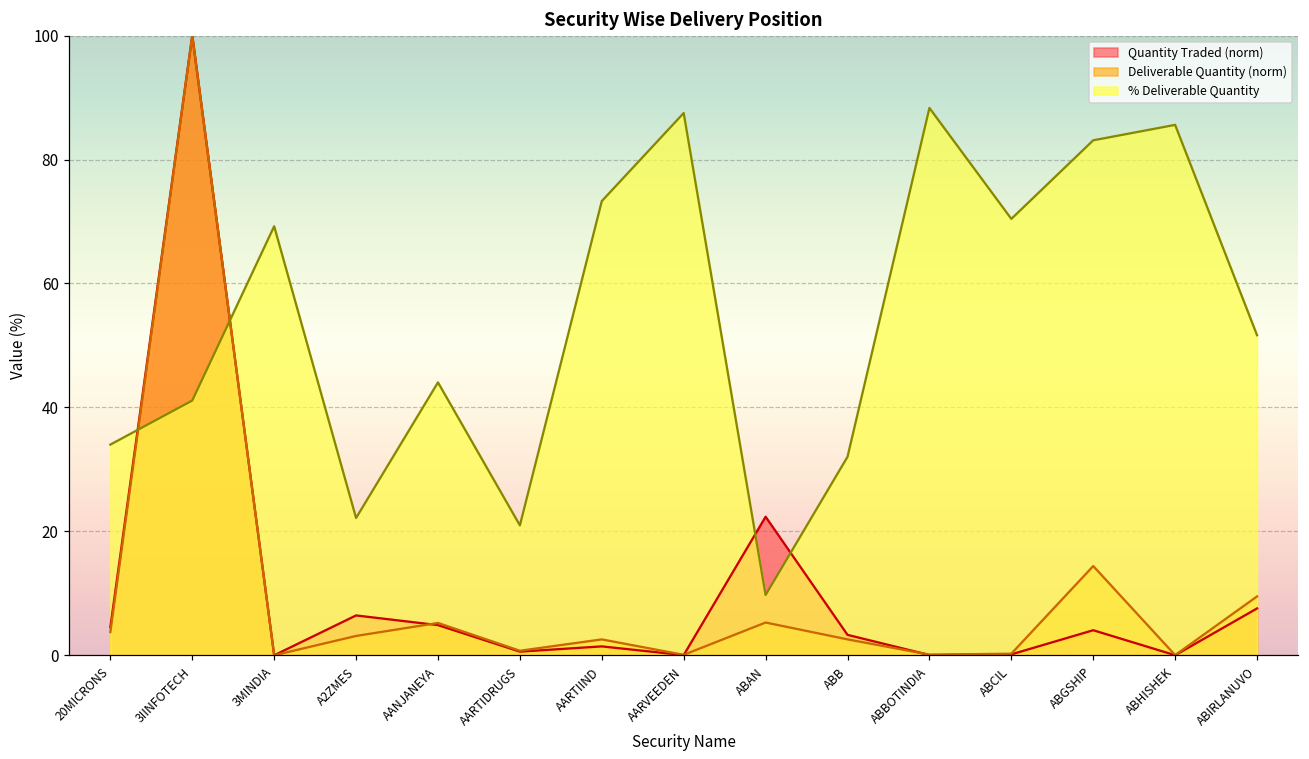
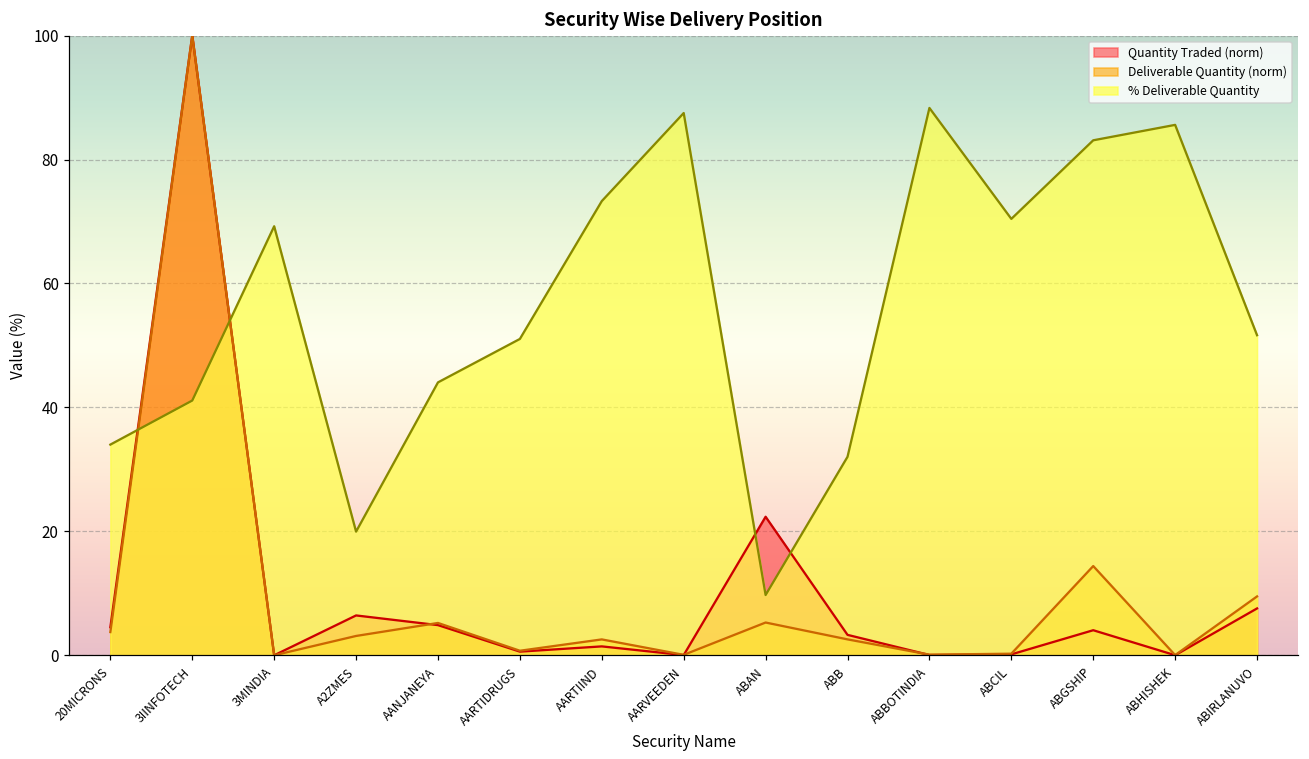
% Deliverable Quantity, A2ZMES: 22 -> 20
% Deliverable Quantity, AARTIDRUGS: 21 -> 51
